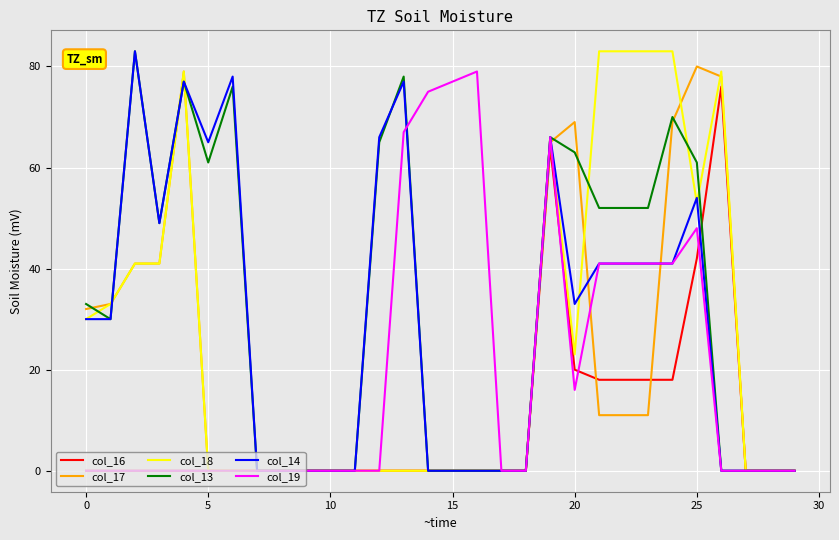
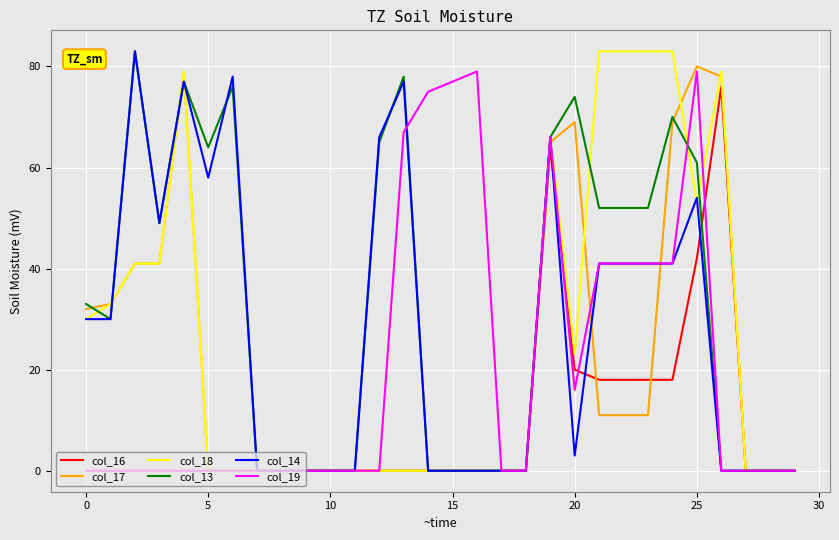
col_13, 5: 61 -> 64
col_14, 5: 65 -> 58
col_13, 20: 63 -> 74
col_14, 20: 33 -> 3
col_19, 25: 48 -> 79
